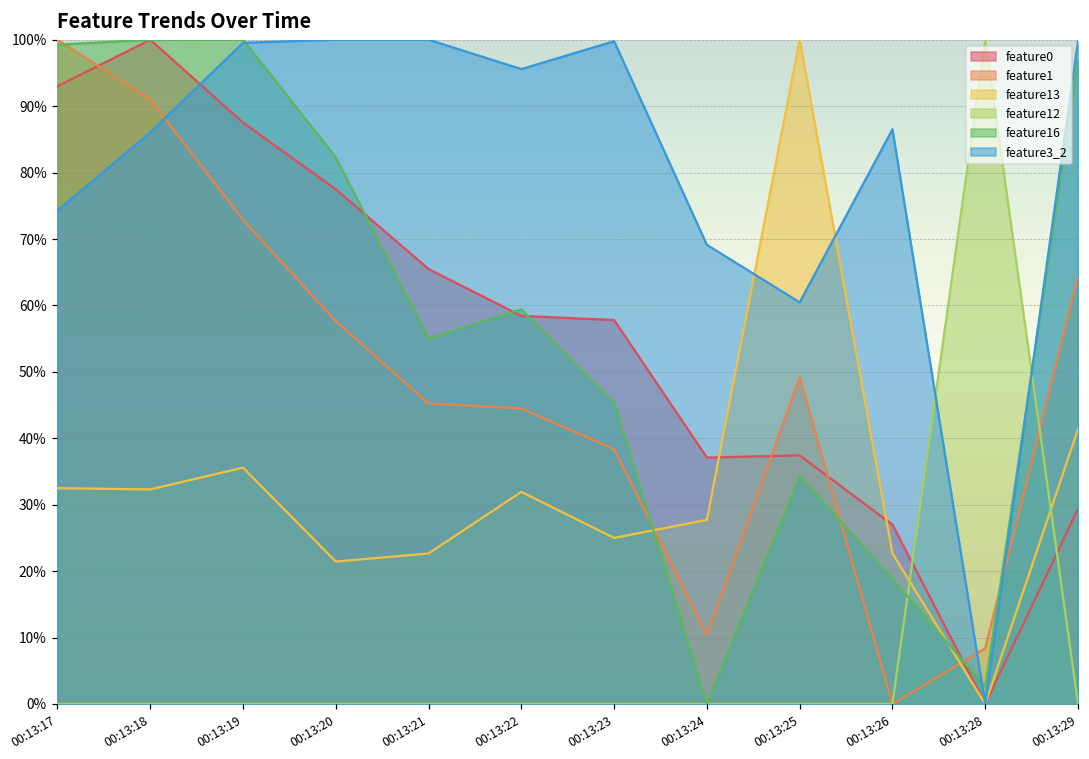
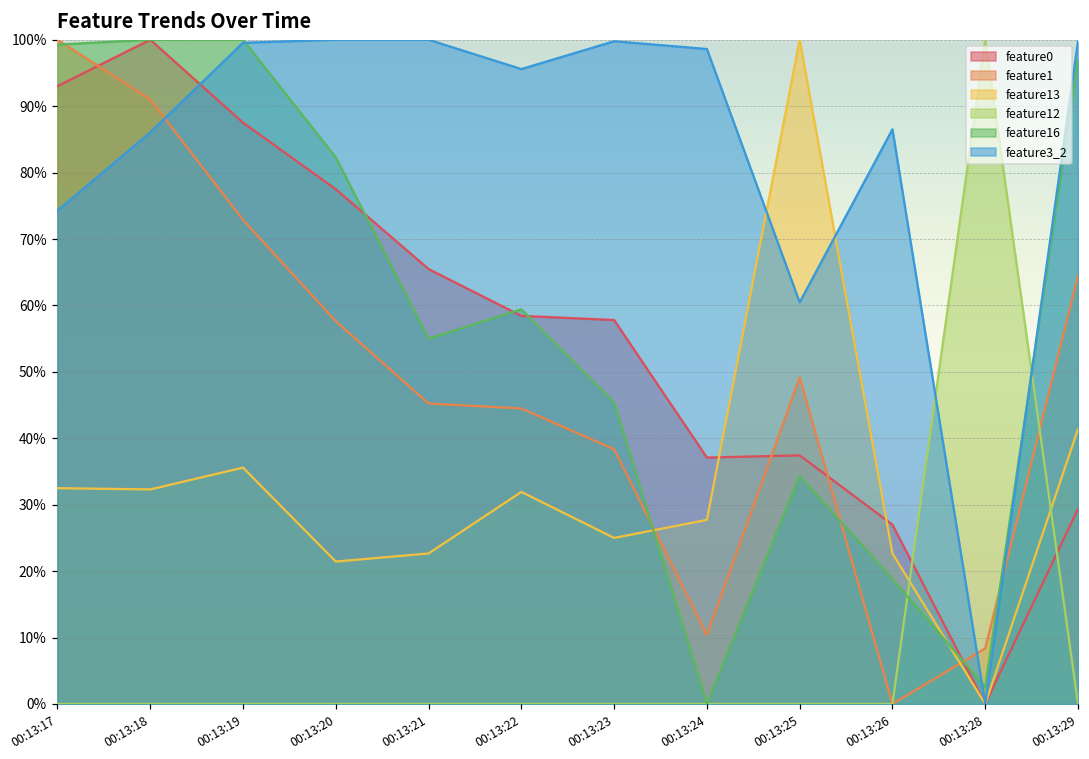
feature3_2, 00:13:24: 69% -> 99%
